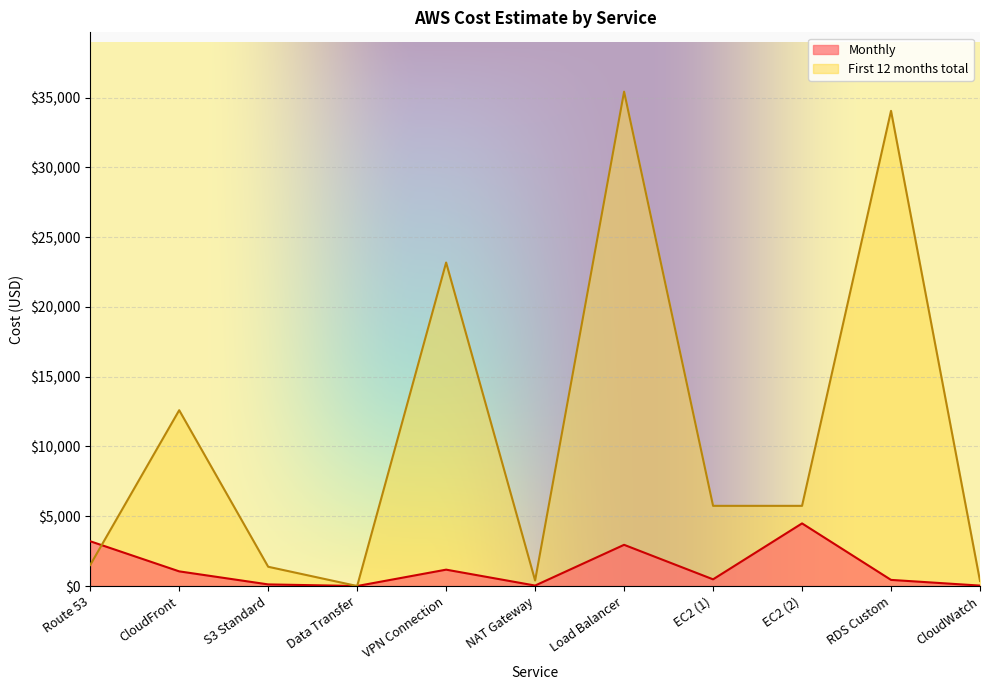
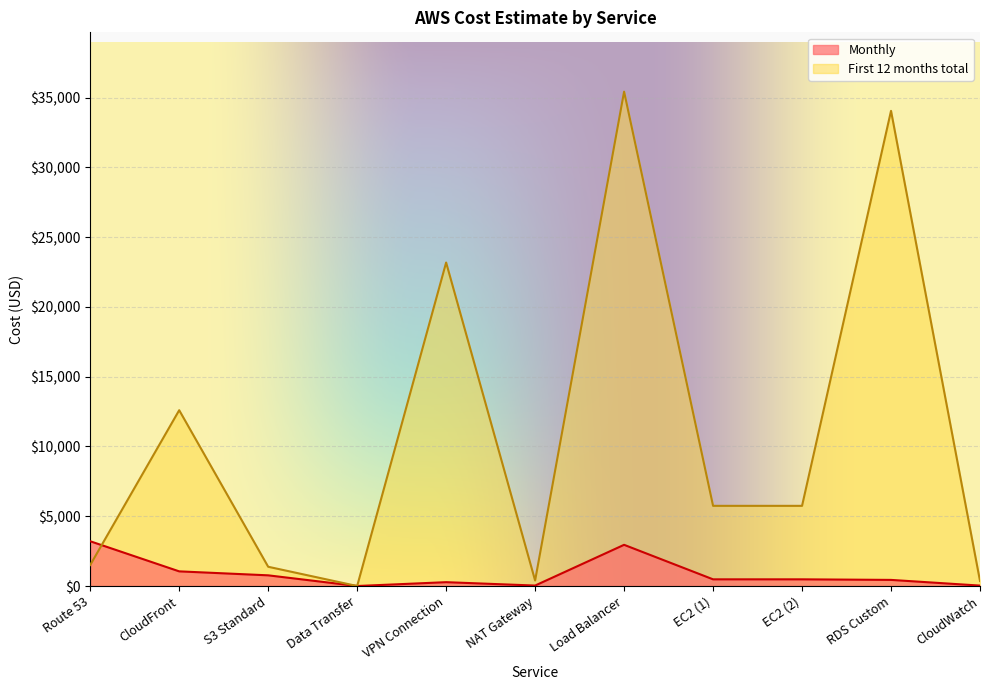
Monthly, S3 Standard: $100 -> $800
Monthly, VPN Connection: $1,200 -> $300
Monthly, EC2 (2): $4,500 -> $500
